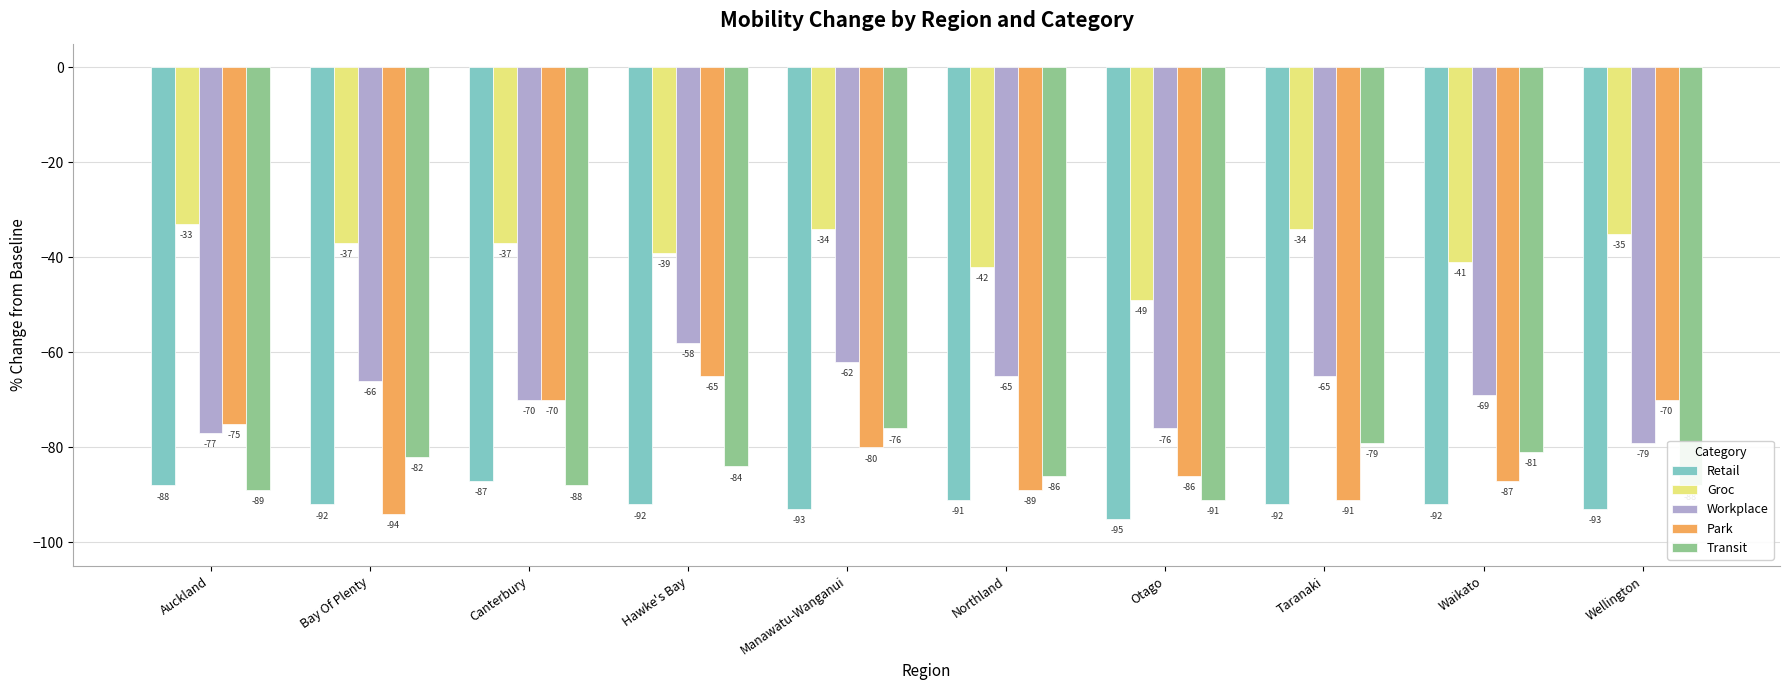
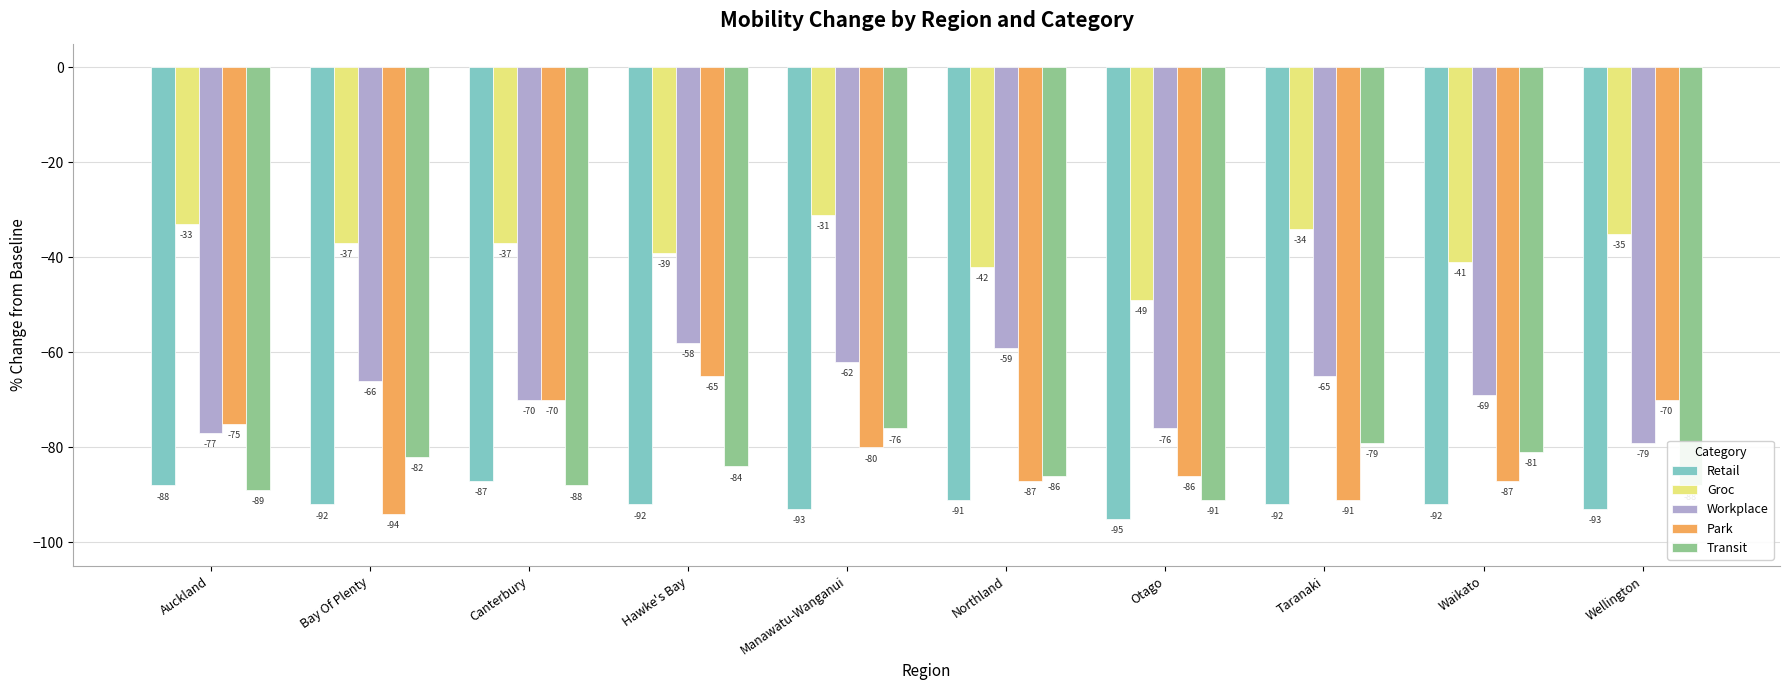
Groc, Manawatu-Wanganui: -34 -> -31
Workplace, Northland: -65 -> -59
Park, Northland: -89 -> -87
